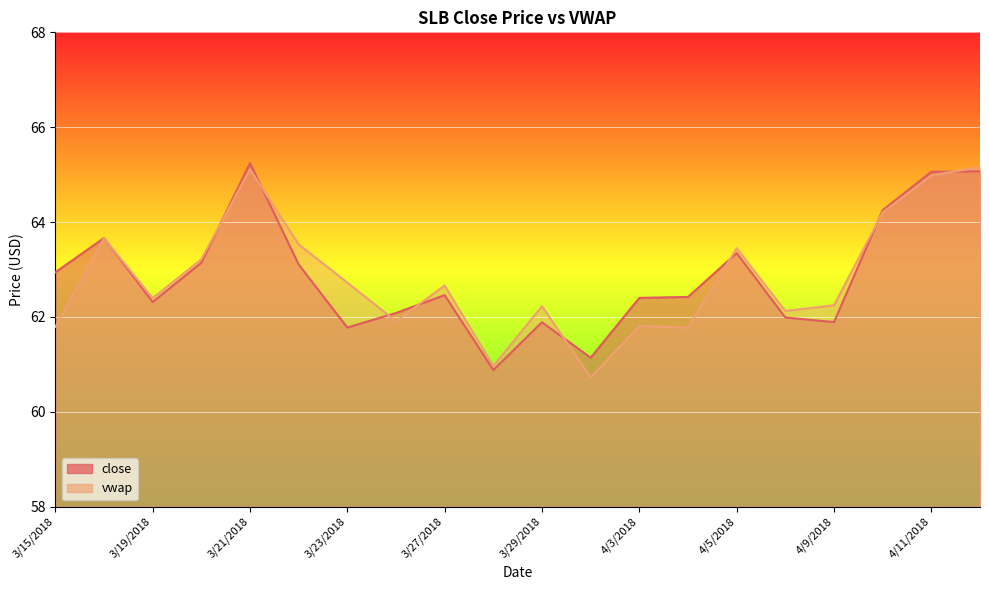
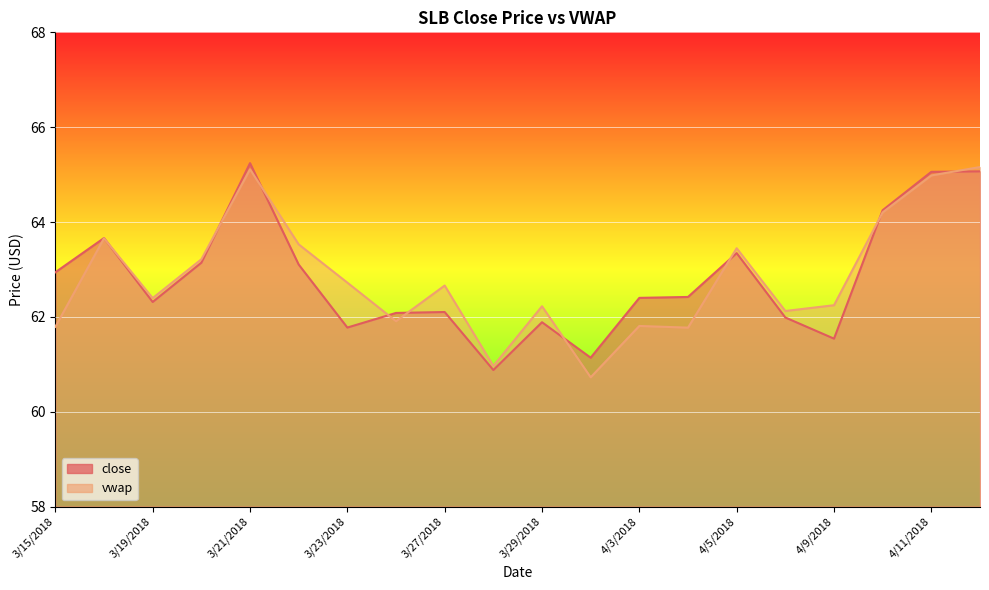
close, 3/27/2018: 62.5 -> 62.1
close, 4/9/2018: 61.9 -> 61.5
